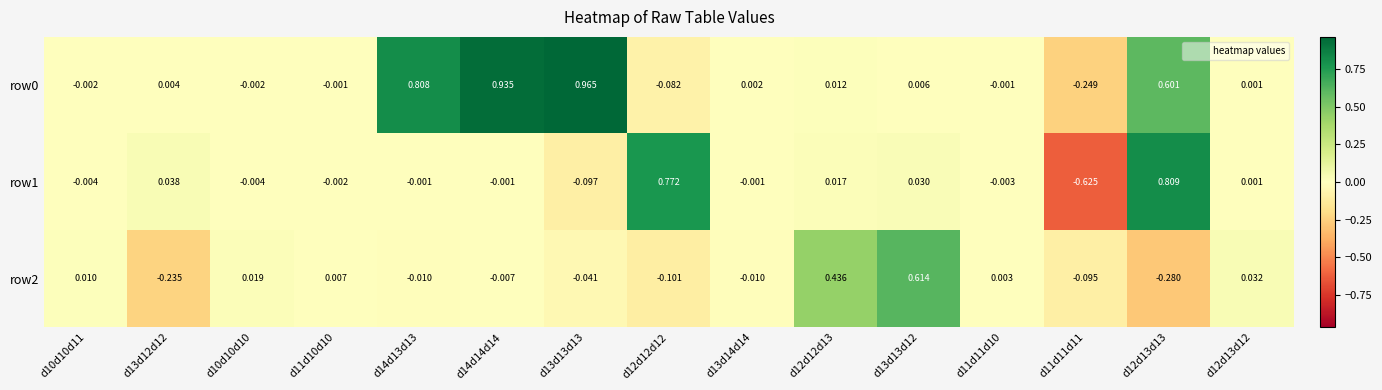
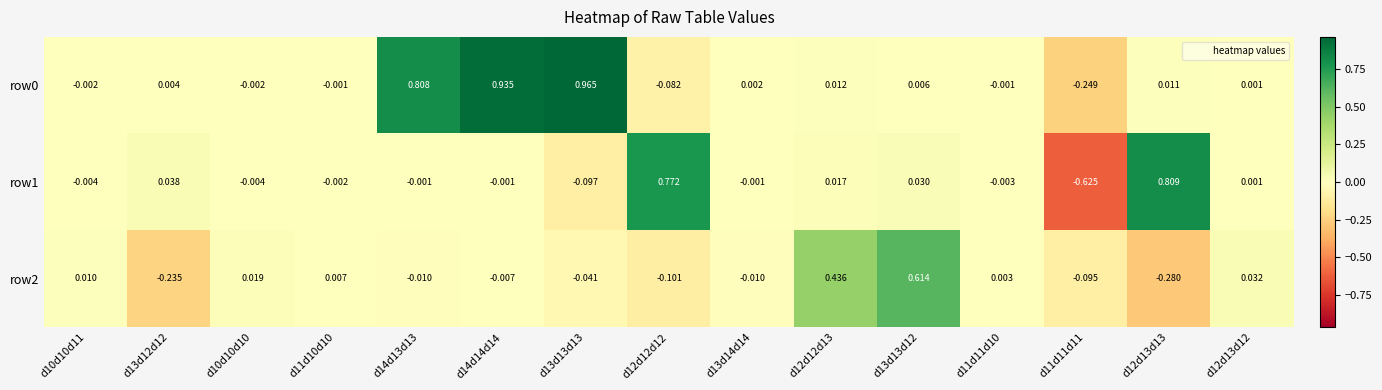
row0, d12d13d13: 0.601 -> 0.011
